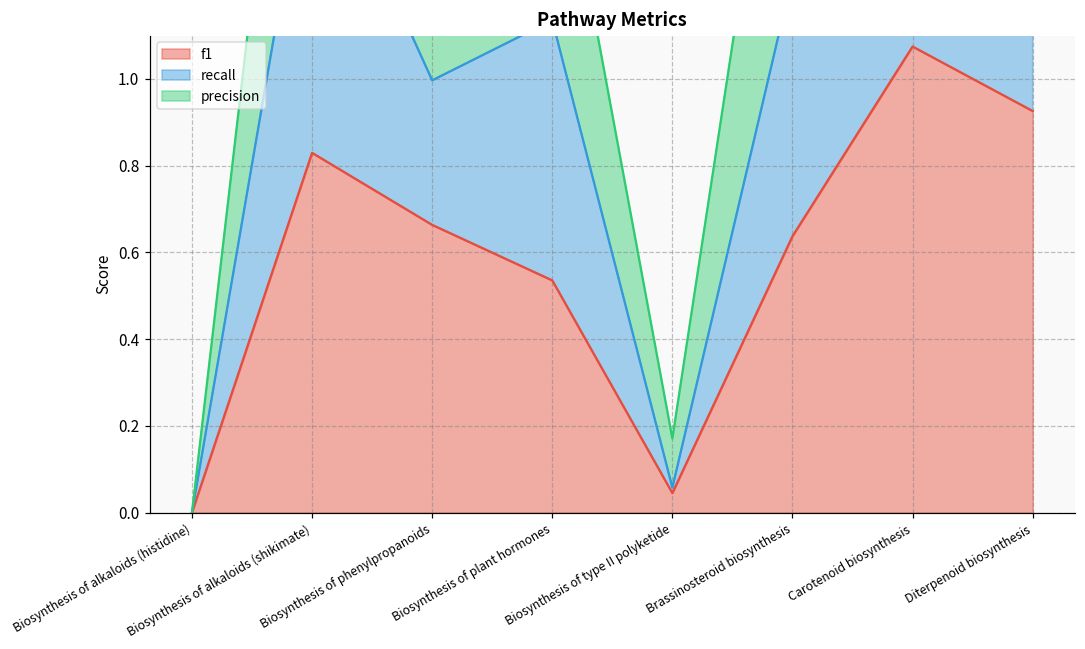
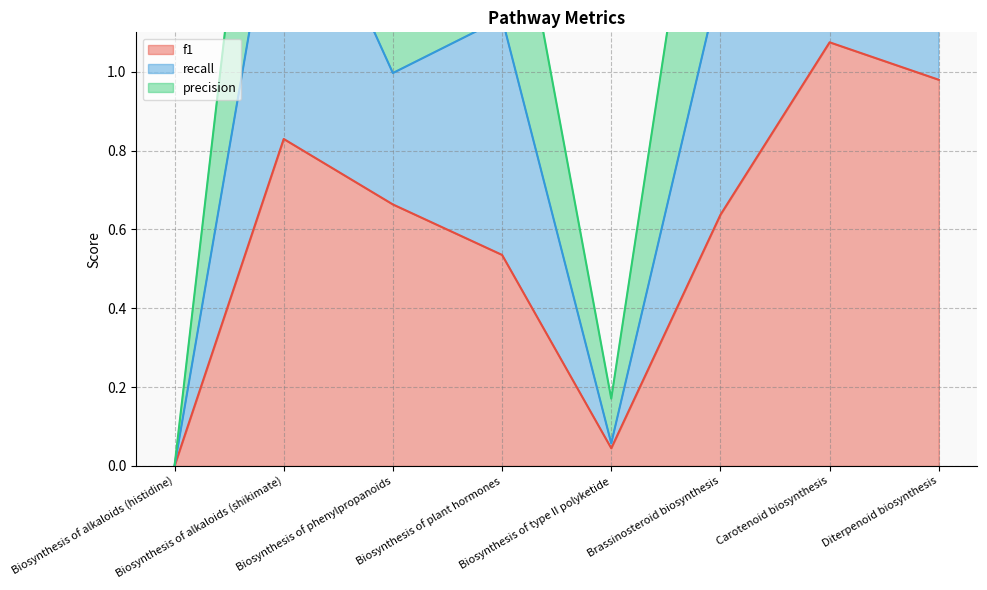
f1, Diterpenoid biosynthesis: 0.93 -> 0.98
